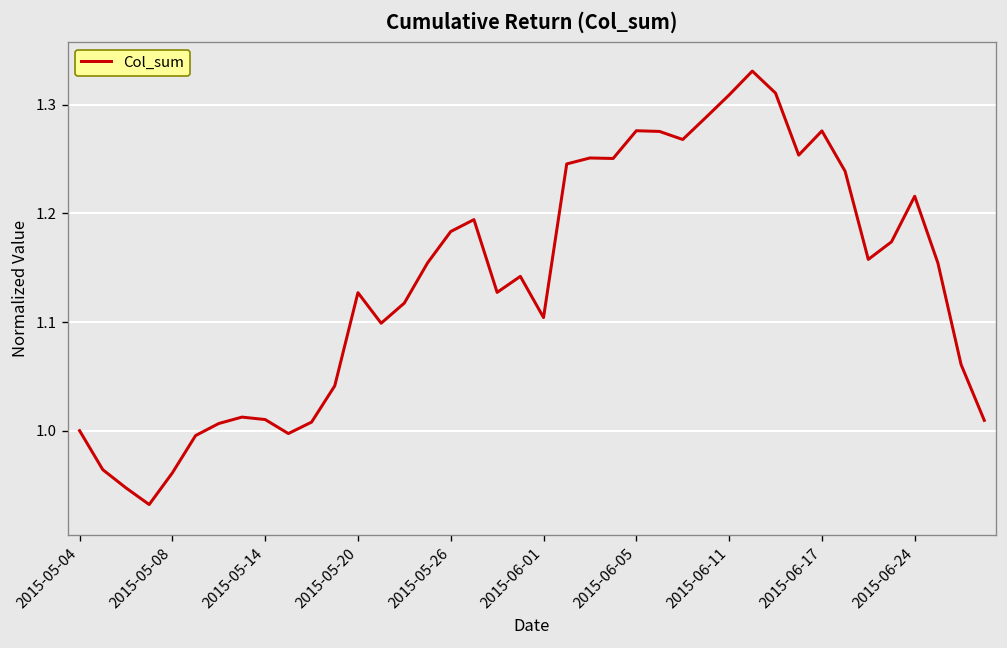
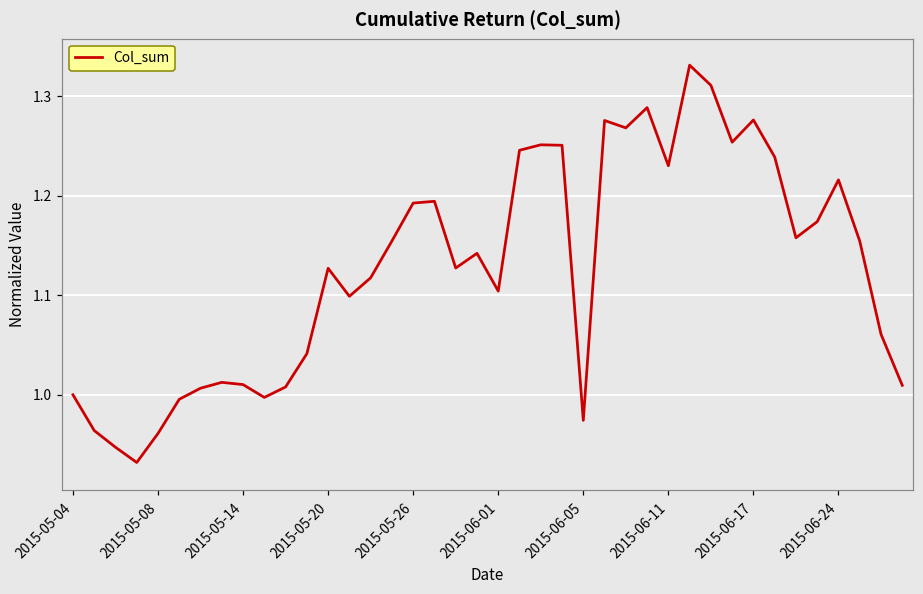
2015-05-26: 1.18 -> 1.19
2015-06-05: 1.28 -> 0.97
2015-06-11: 1.31 -> 1.23
